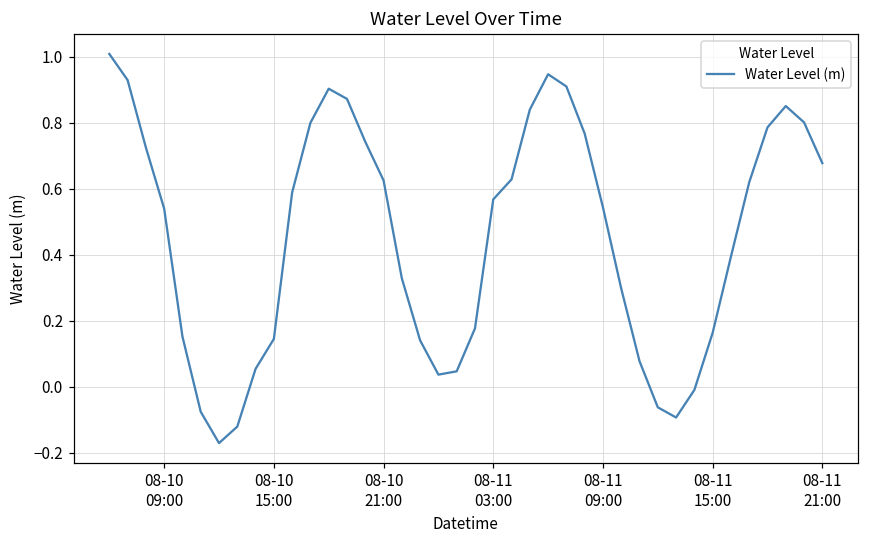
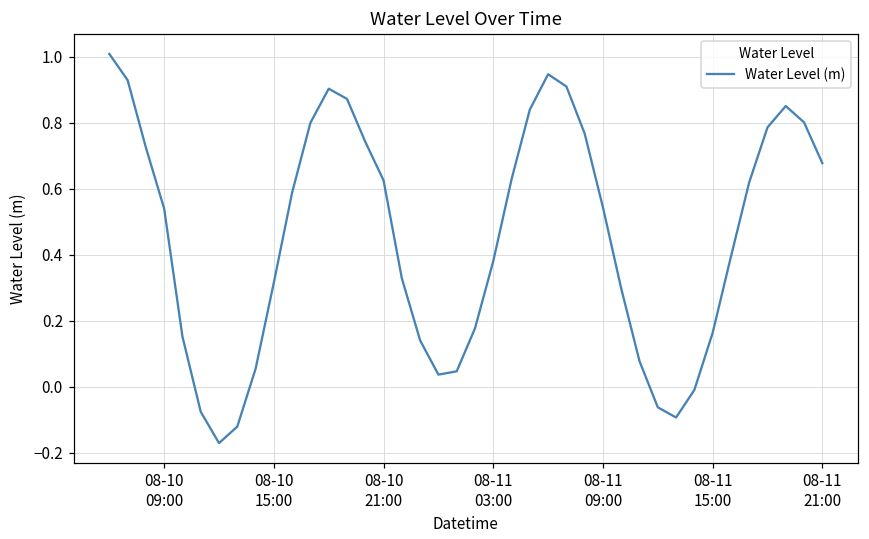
08-10 15:00: 0.14 -> 0.32
08-11 03:00: 0.57 -> 0.38
